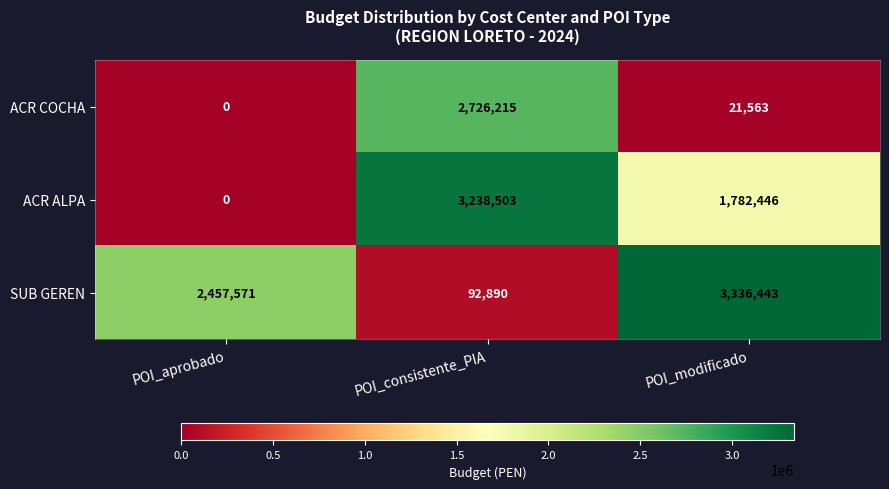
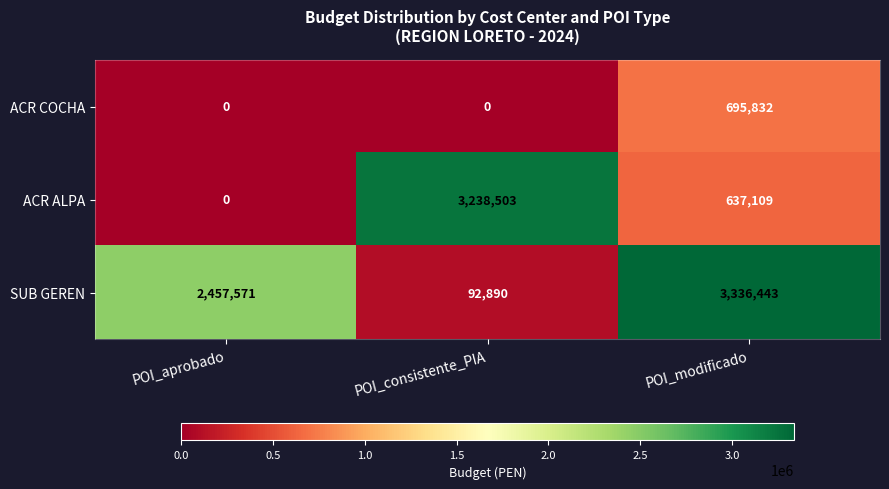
ACR COCHA, POI_consistente_PIA: 2,726,215 -> 0
ACR COCHA, POI_modificado: 21,563 -> 695,832
ACR ALPA, POI_modificado: 1,782,446 -> 637,109
